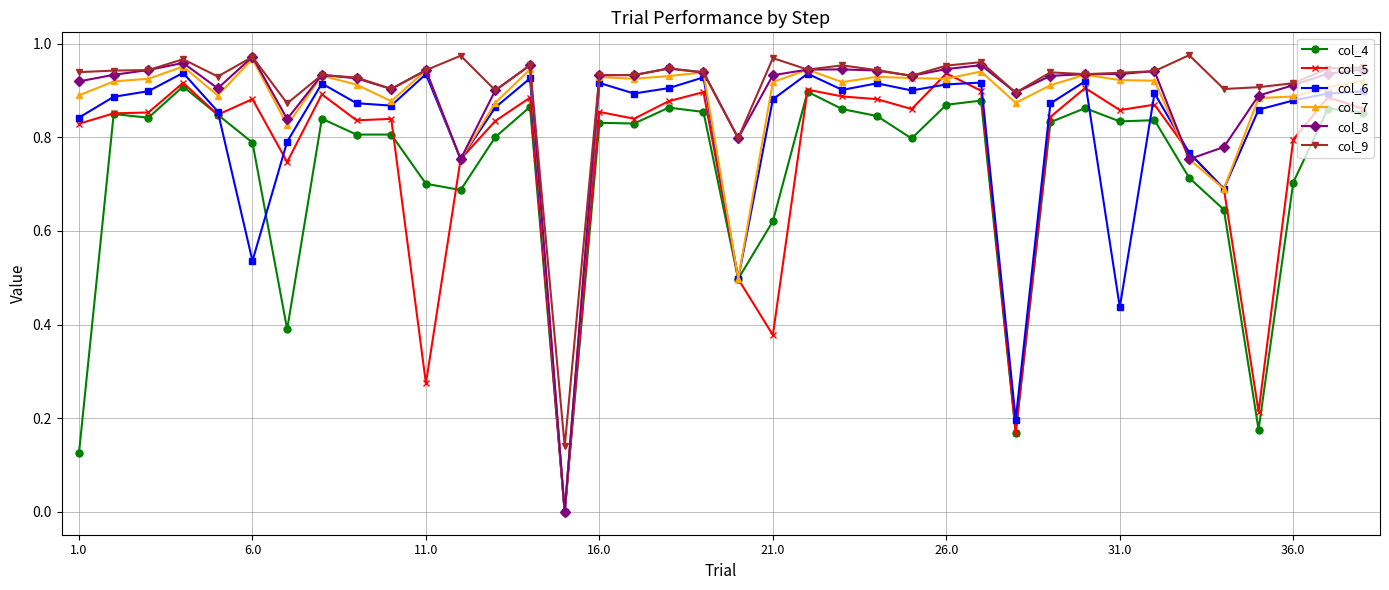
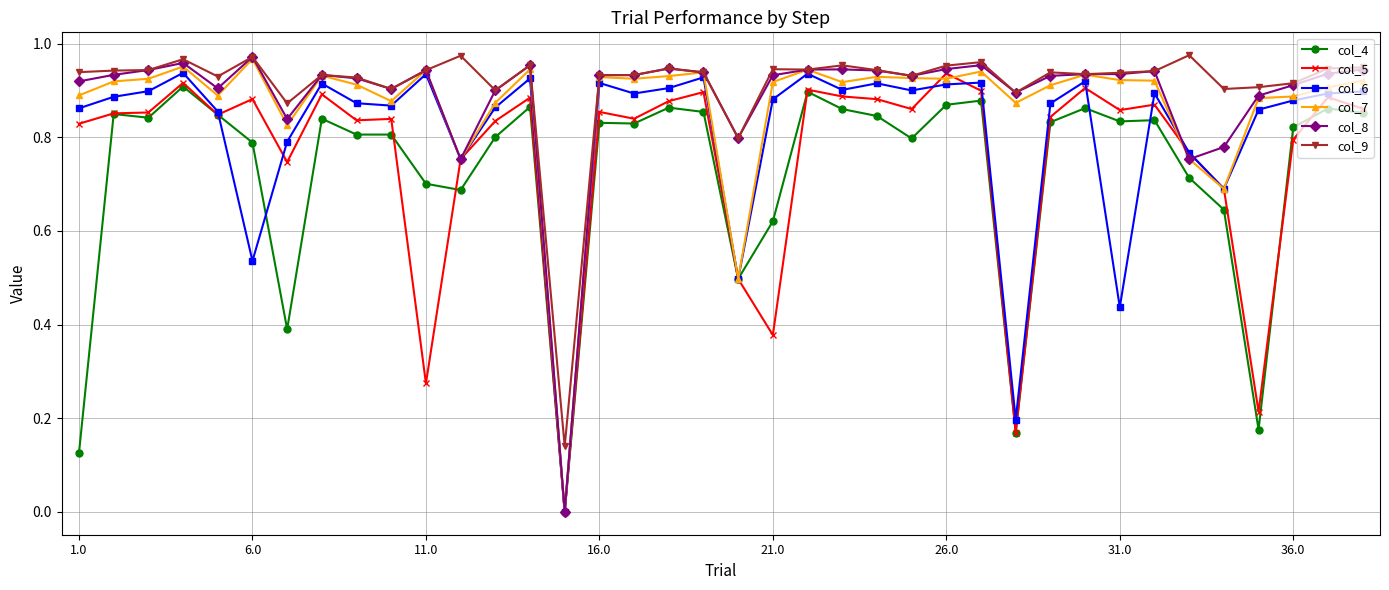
col_6, 1.0: 0.84 -> 0.86
col_9, 21.0: 0.97 -> 0.95
col_4, 36.0: 0.70 -> 0.82
